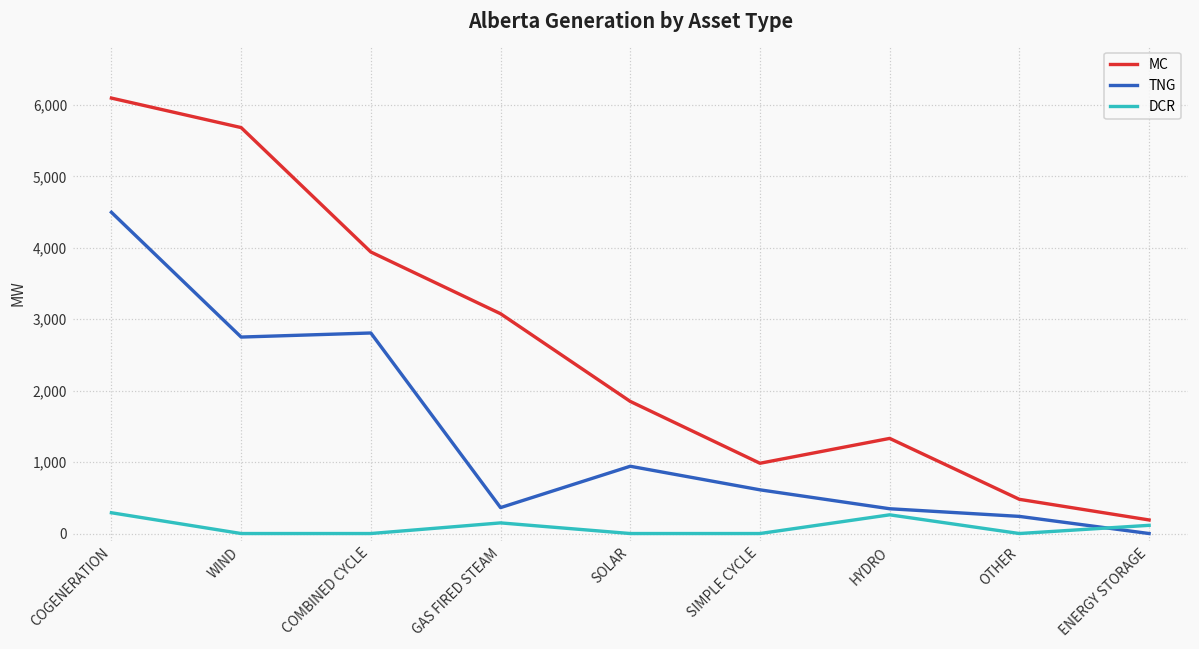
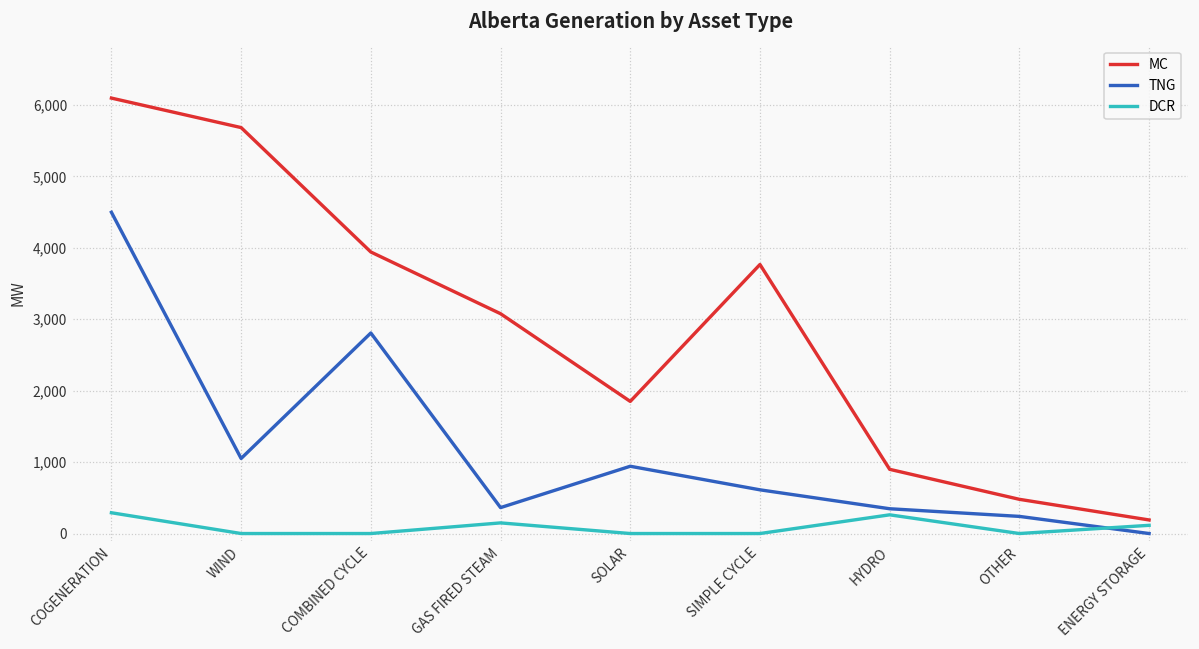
TNG, WIND: 2,800 -> 1,100
MC, SIMPLE CYCLE: 1,000 -> 3,800
MC, HYDRO: 1,300 -> 900
